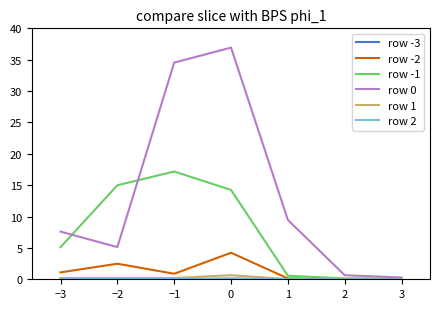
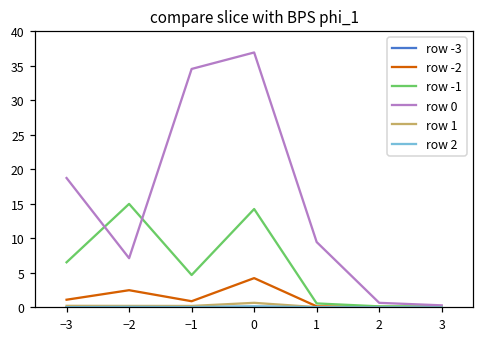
row -1, −3: 5 -> 7
row 0, −3: 8 -> 19
row 0, −2: 5 -> 7
row -1, −1: 17 -> 5
